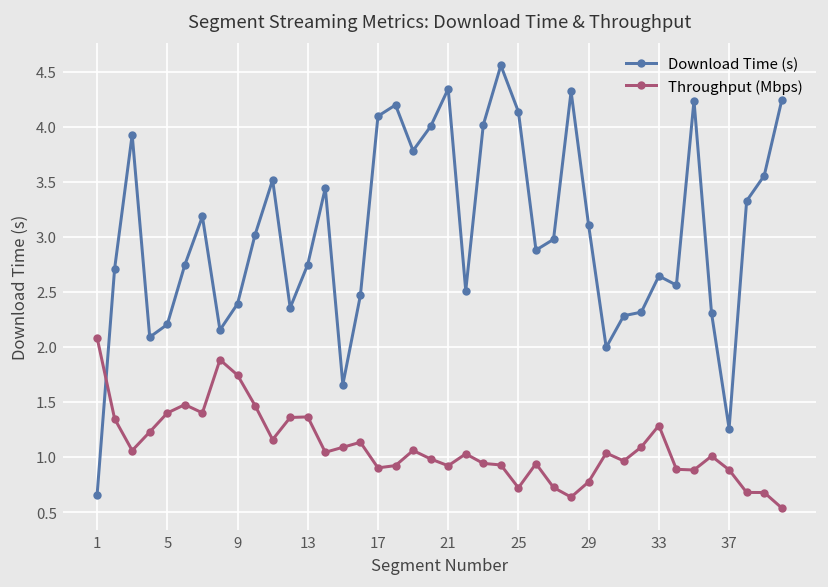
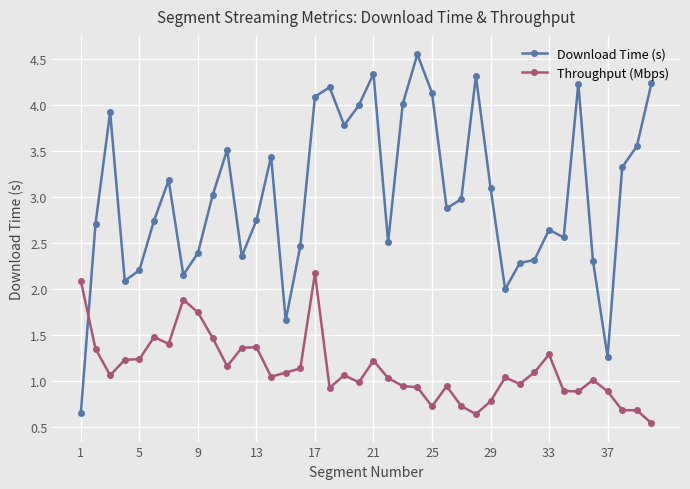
Throughput (Mbps), 5: 1.4 -> 1.2
Throughput (Mbps), 17: 0.9 -> 2.2
Throughput (Mbps), 21: 0.9 -> 1.2
